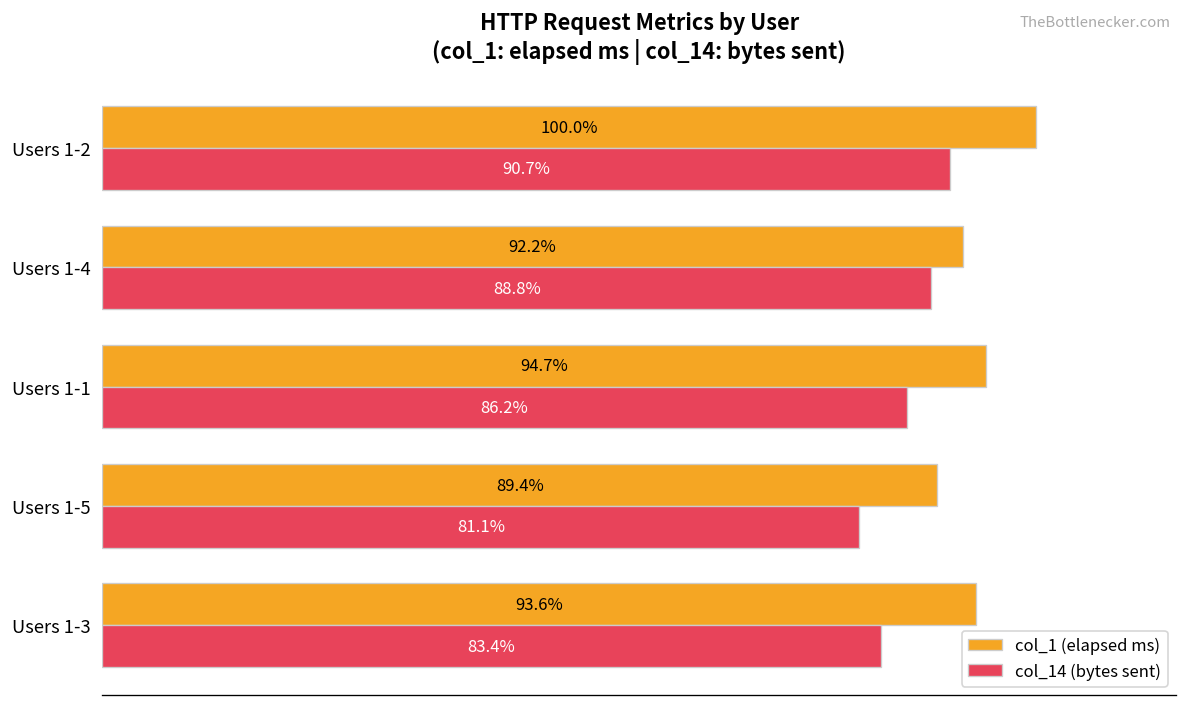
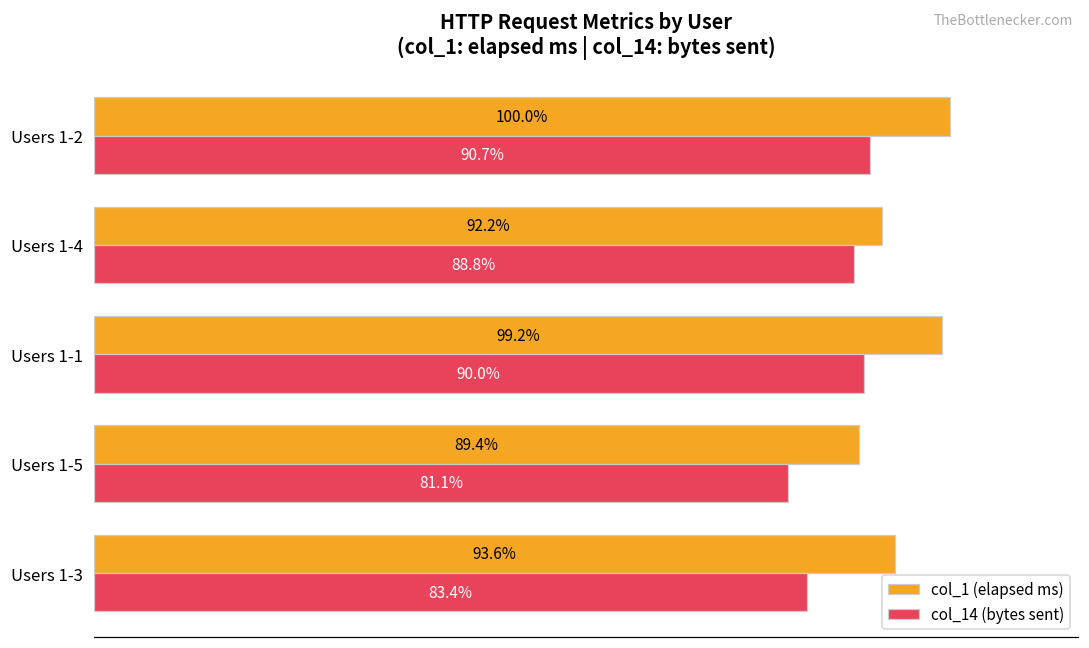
col_1 (elapsed ms), Users 1-1: 94.7% -> 99.2%
col_14 (bytes sent), Users 1-1: 86.2% -> 90.0%
